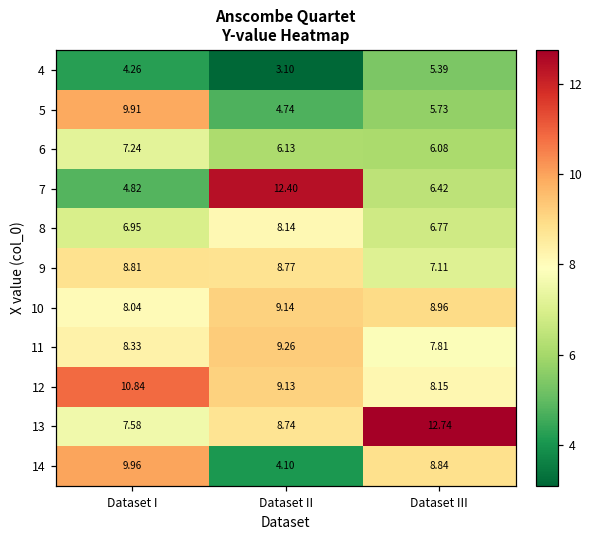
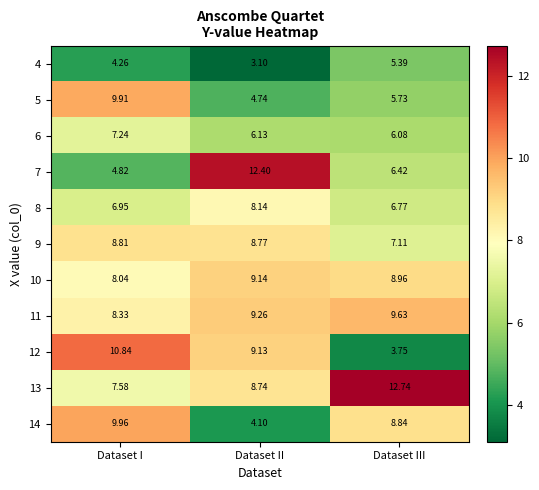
11, Dataset III: 7.81 -> 9.63
12, Dataset III: 8.15 -> 3.75
